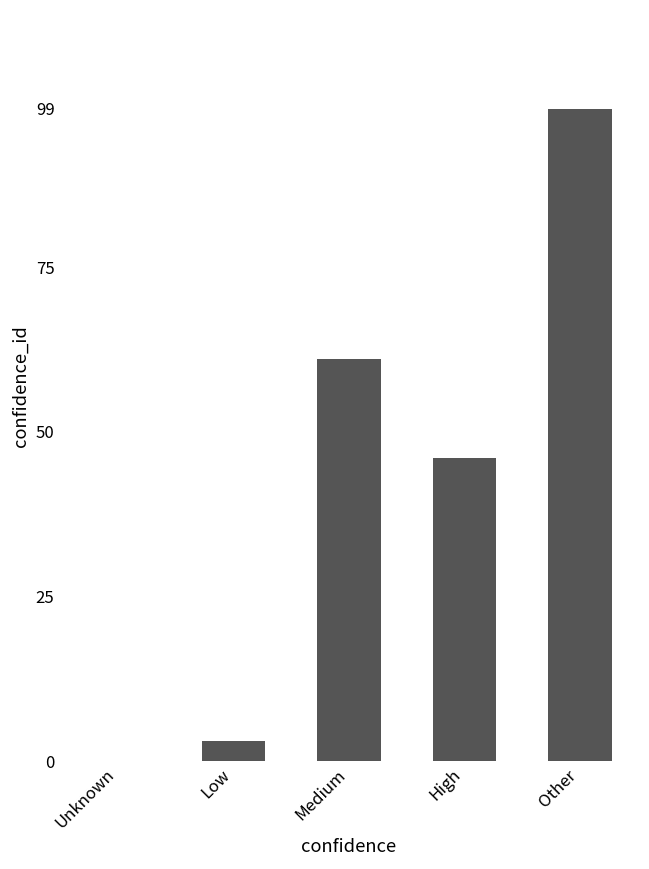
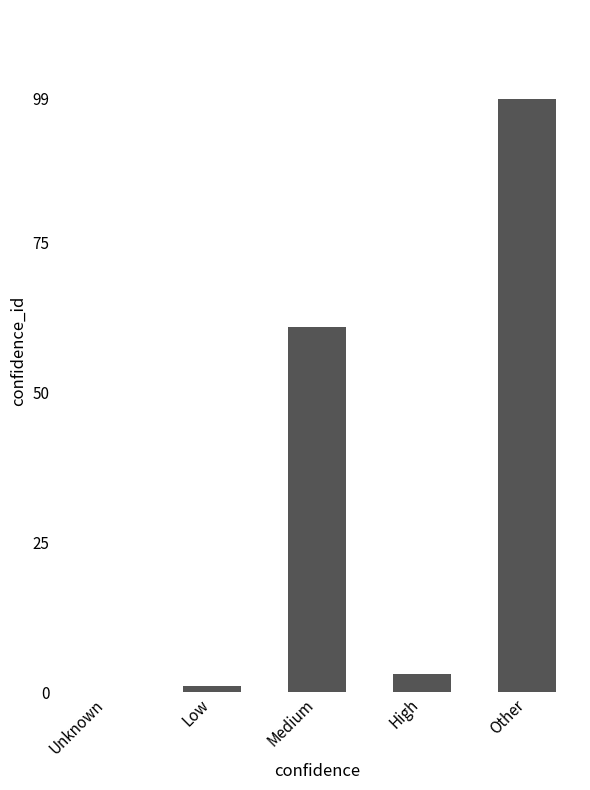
Low: 3 -> 1
High: 46 -> 3
